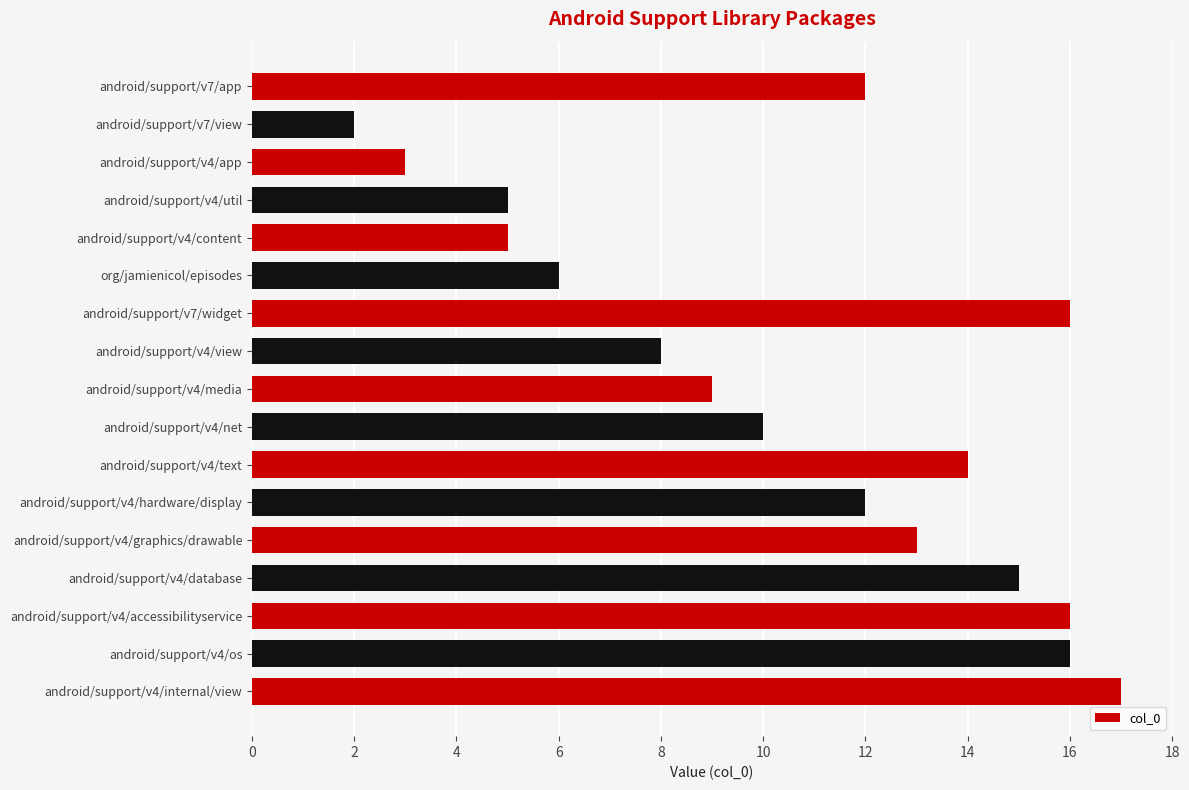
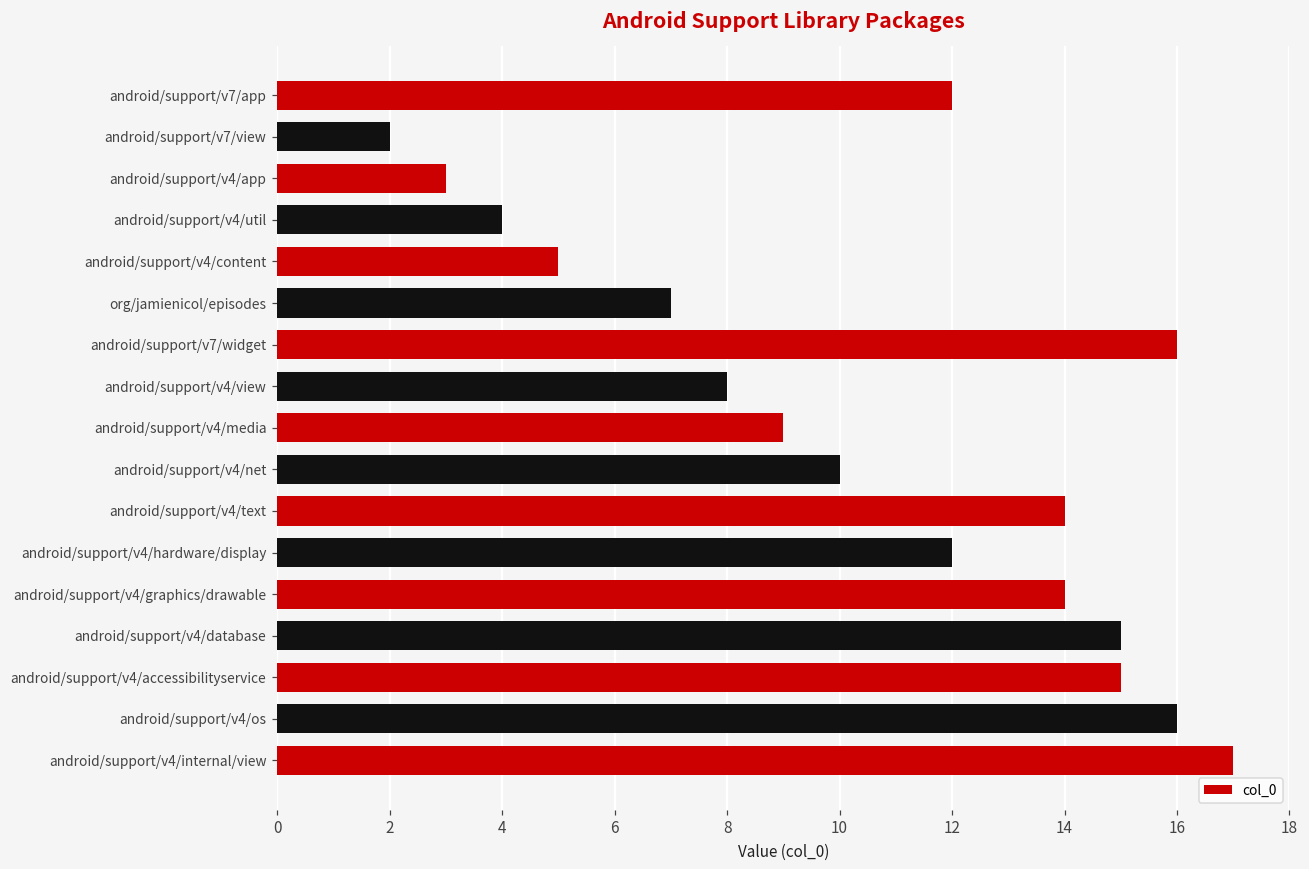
android/support/v4/util: 5 -> 4
org/jamienicol/episodes: 6 -> 7
android/support/v4/graphics/drawable: 13 -> 14
android/support/v4/accessibilityservice: 16 -> 15
